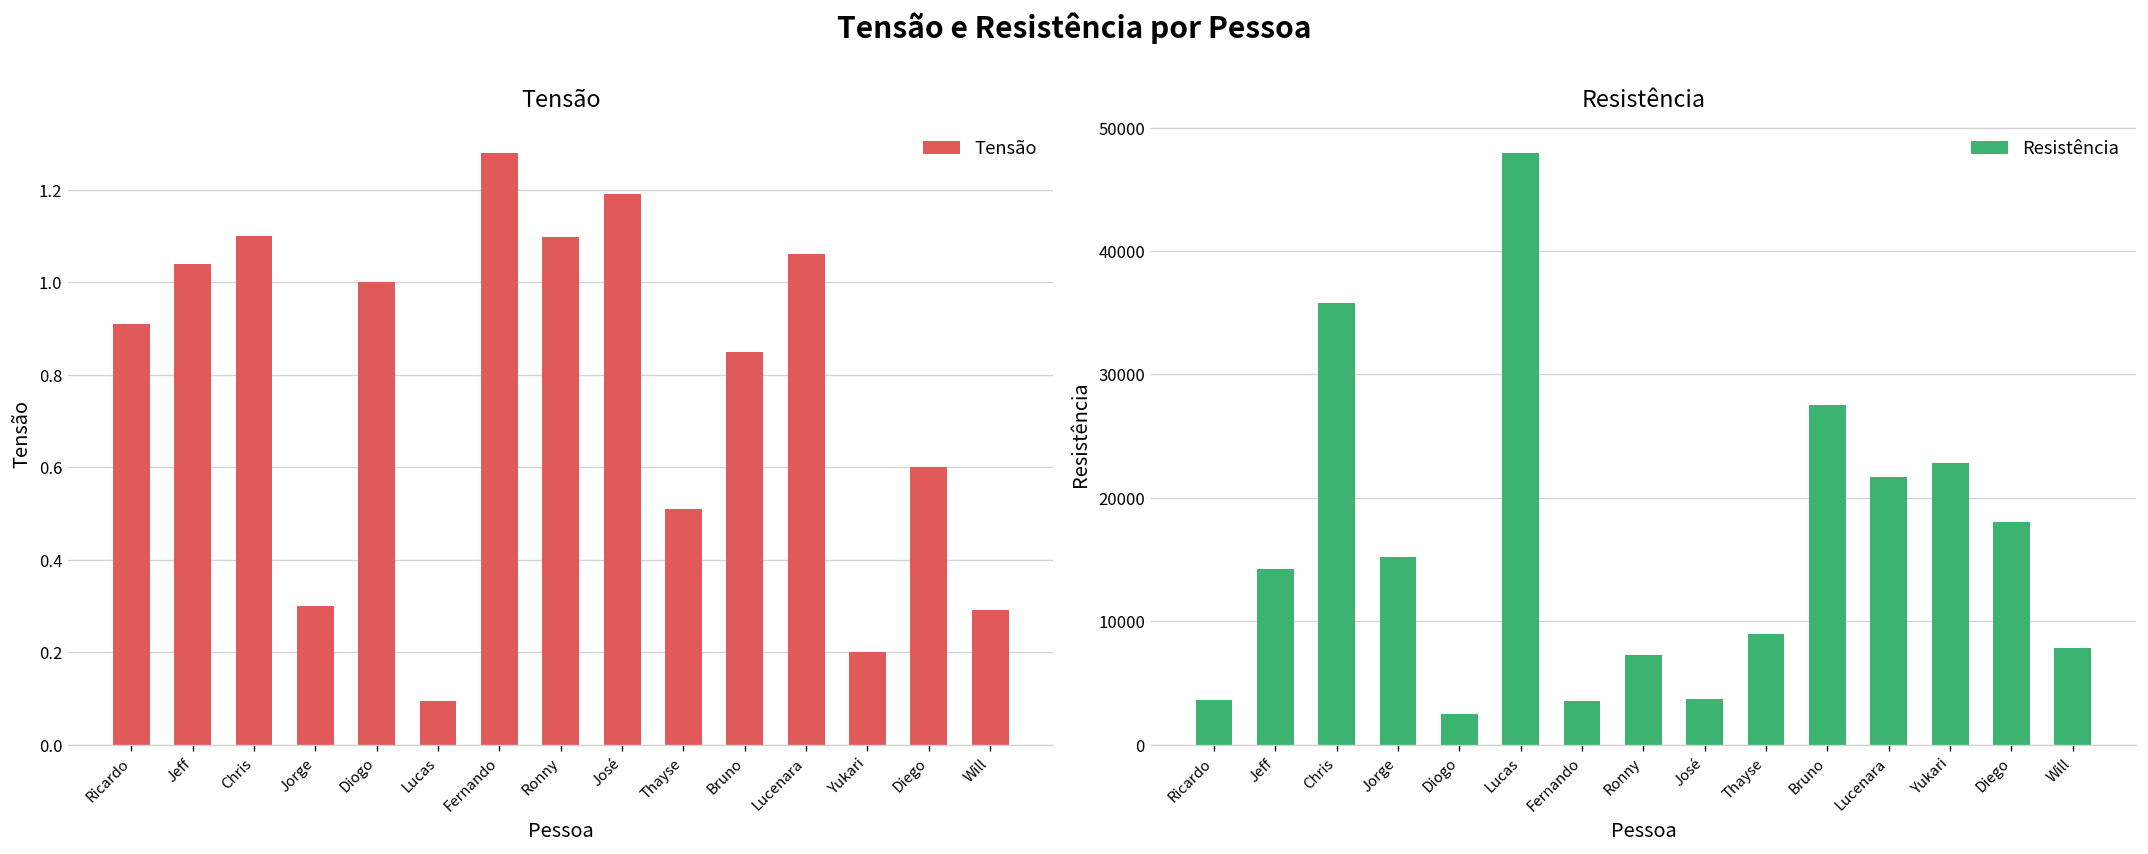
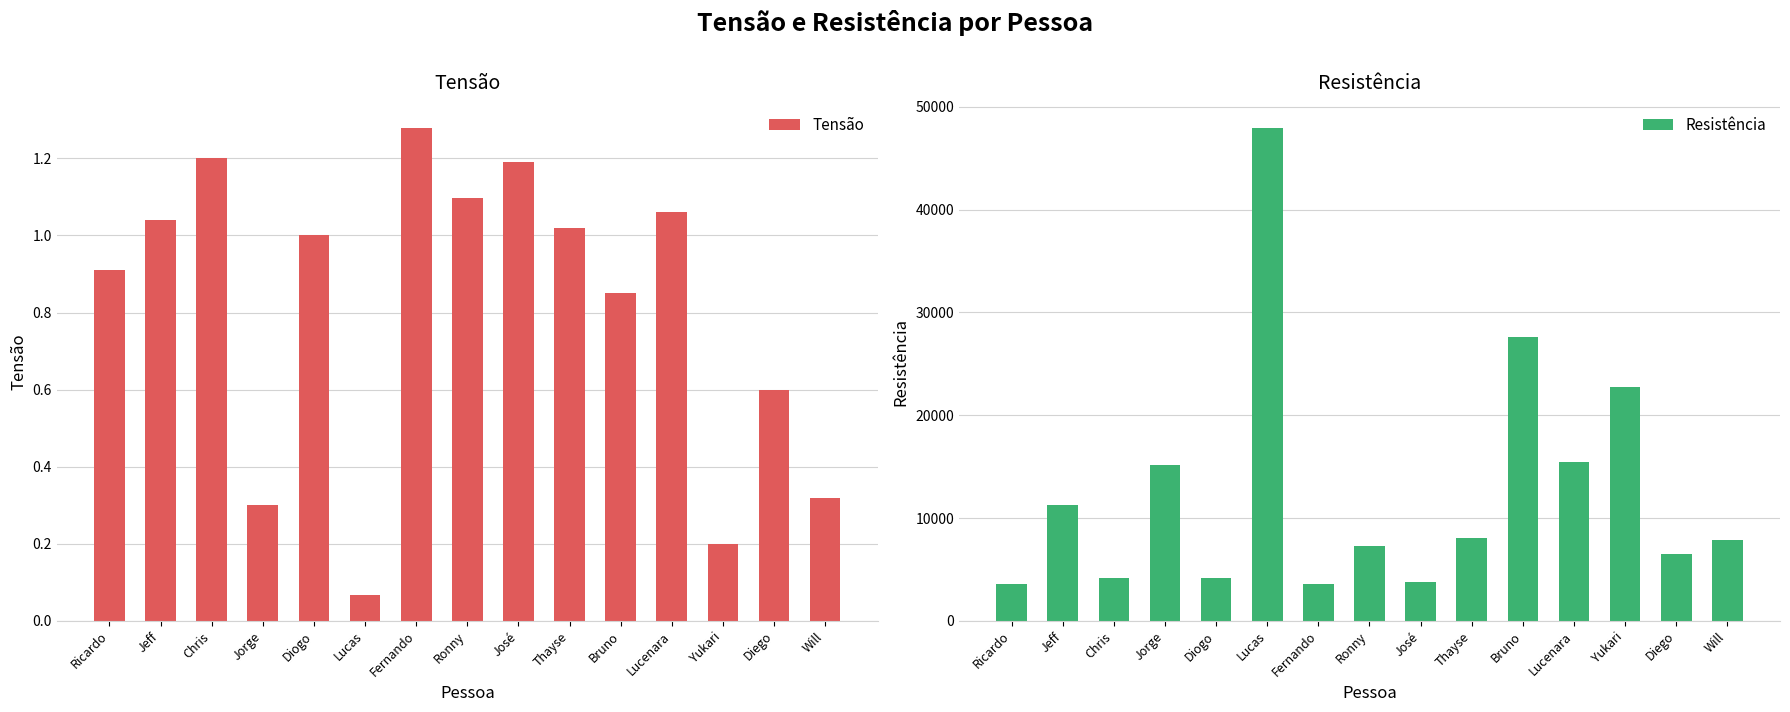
Tensão, Chris: 1.1 -> 1.2
Tensão, Lucas: 0.10 -> 0.07
Tensão, Thayse: 0.51 -> 1.02
Tensão, Will: 0.29 -> 0.32
Resistência, Jeff: 14200 -> 11300
Resistência, Chris: 35800 -> 4100
Resistência, Diogo: 2500 -> 4100
Resistência, Thayse: 8900 -> 8000
Resistência, Lucenara: 21700 -> 15400
Resistência, Diego: 18000 -> 6500
